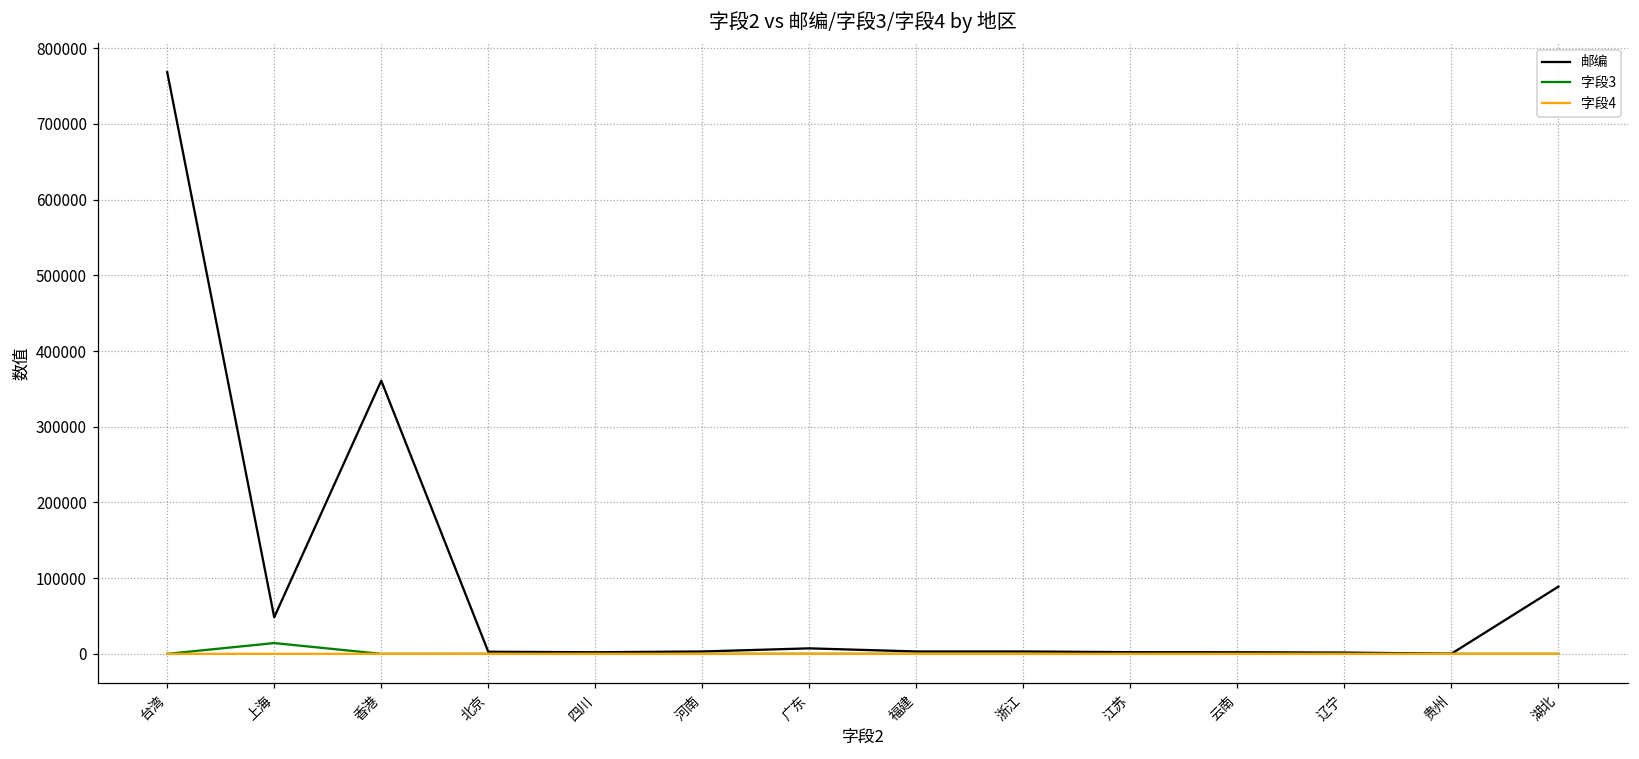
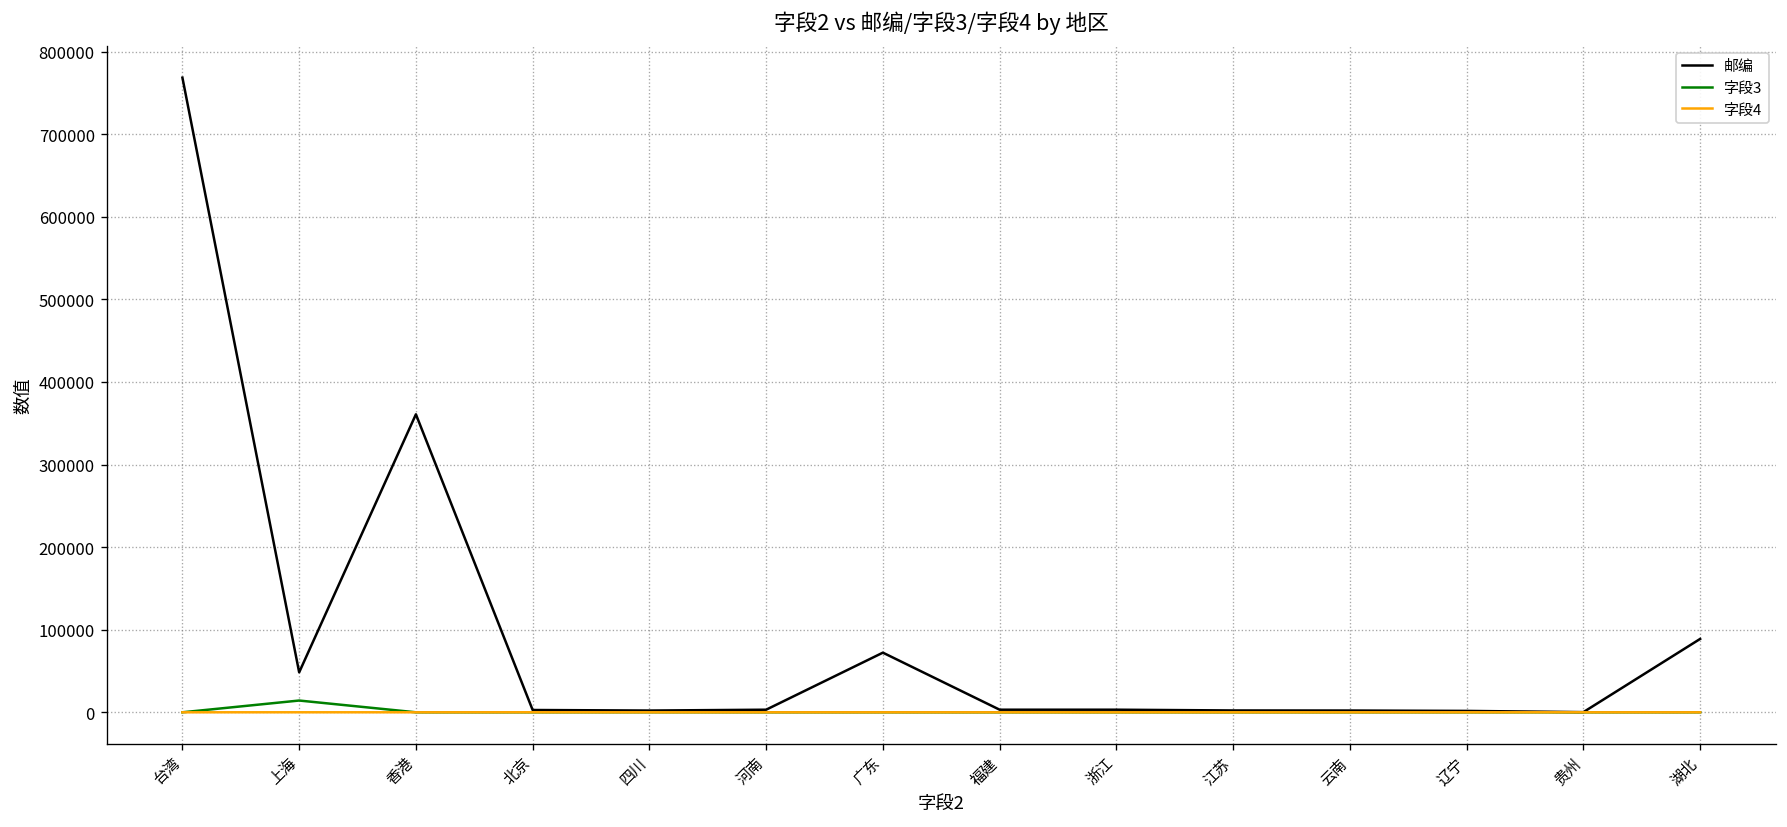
邮编, 广东: 10000 -> 70000
